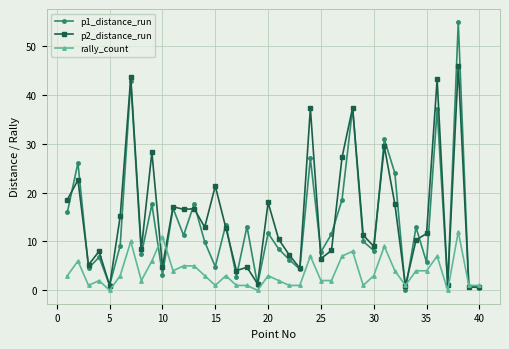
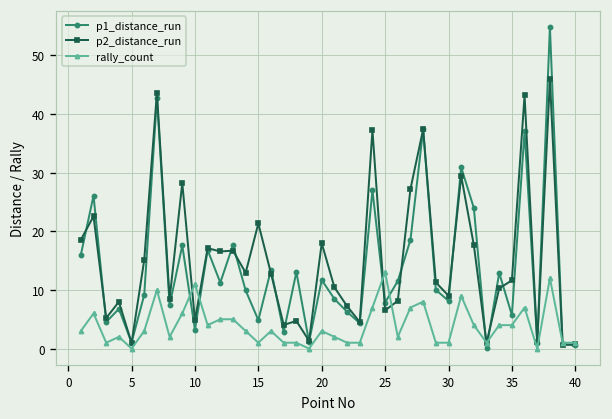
rally_count, 25: 2 -> 13
rally_count, 30: 3 -> 1
